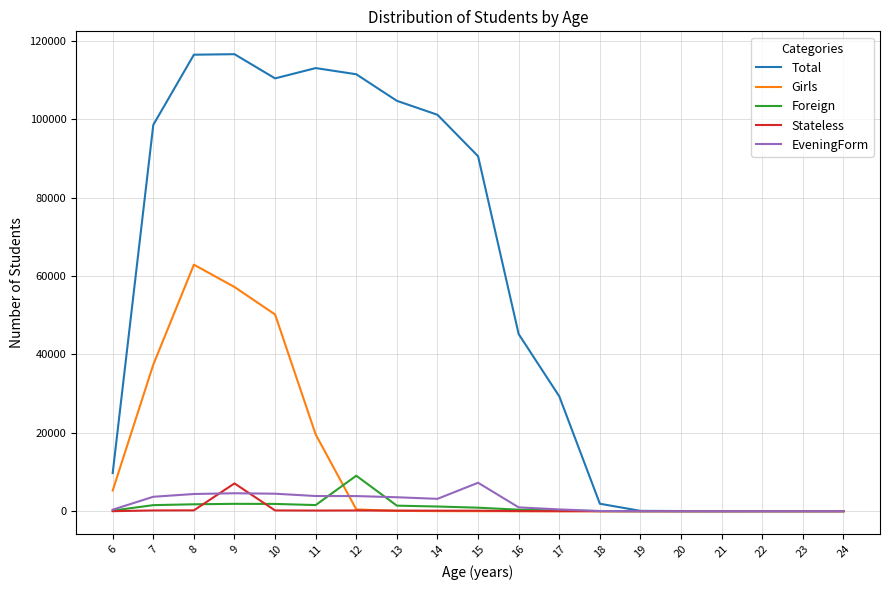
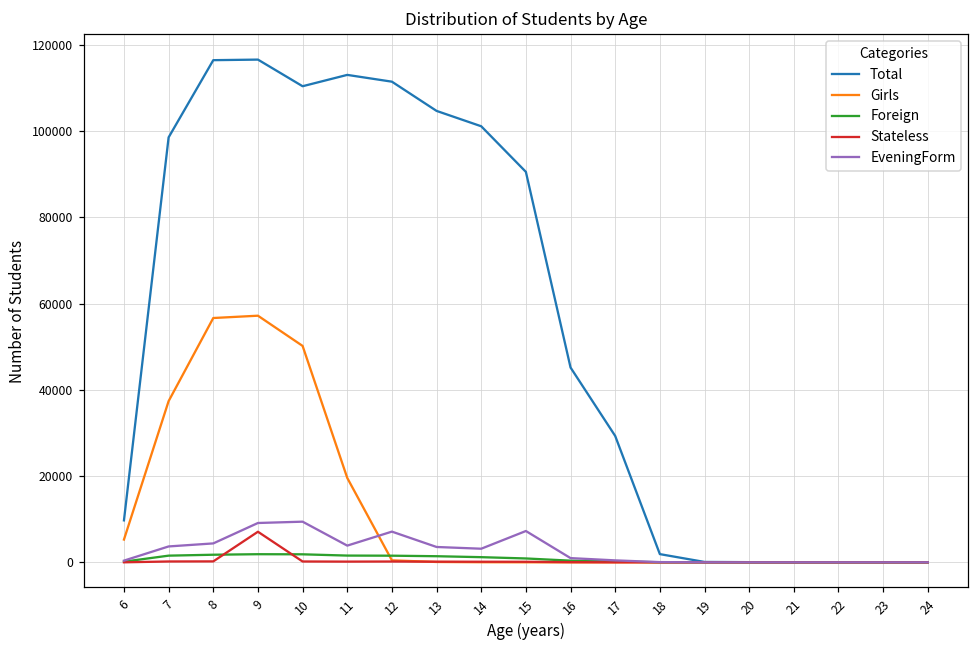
Girls, 8: 63000 -> 57000
EveningForm, 9: 5000 -> 9000
EveningForm, 10: 4000 -> 9000
Foreign, 12: 9000 -> 2000
EveningForm, 12: 4000 -> 7000
